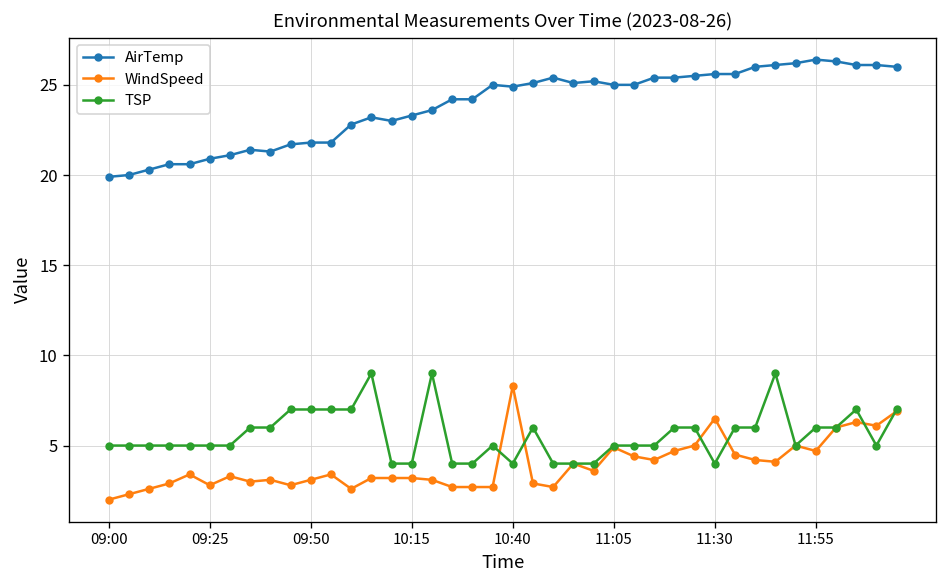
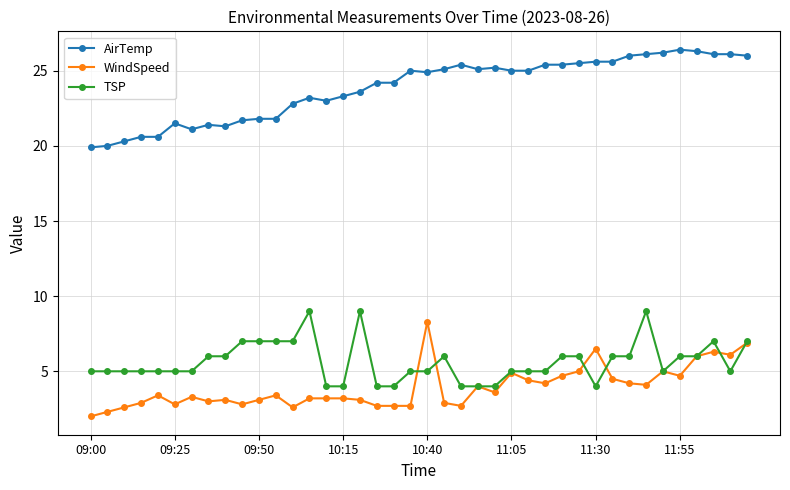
AirTemp, 09:25: 20.9 -> 21.5
TSP, 10:40: 4 -> 5
